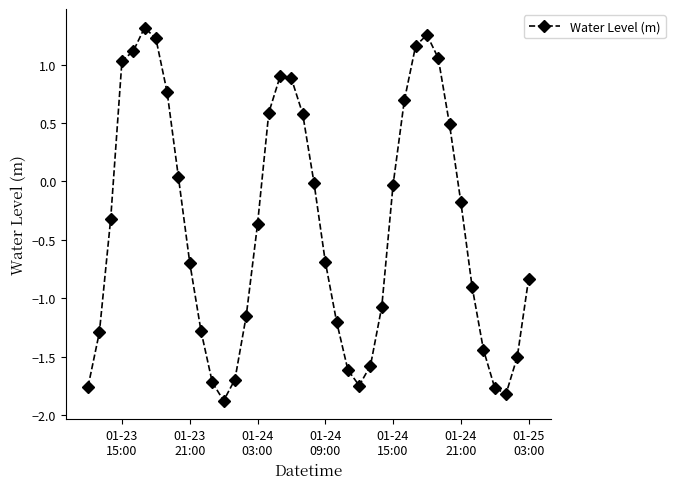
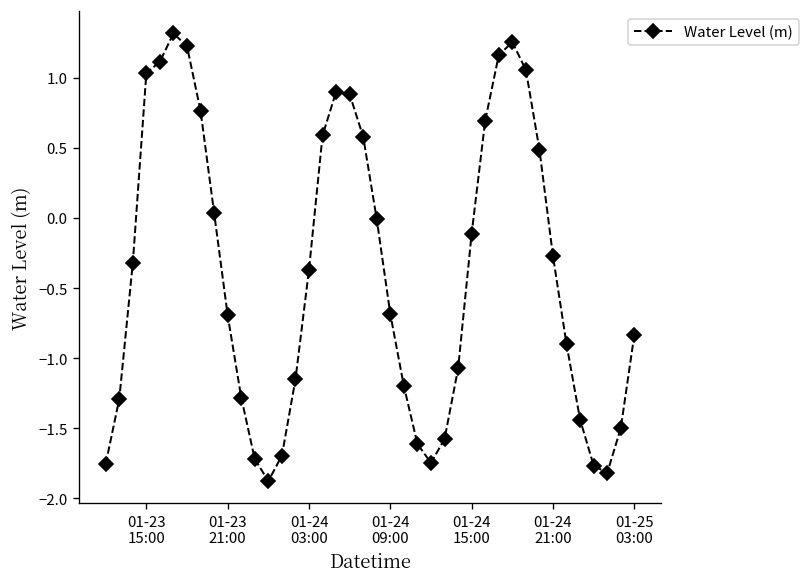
01-24 15:00: -0.03 -> -0.11
01-24 21:00: -0.18 -> -0.27
